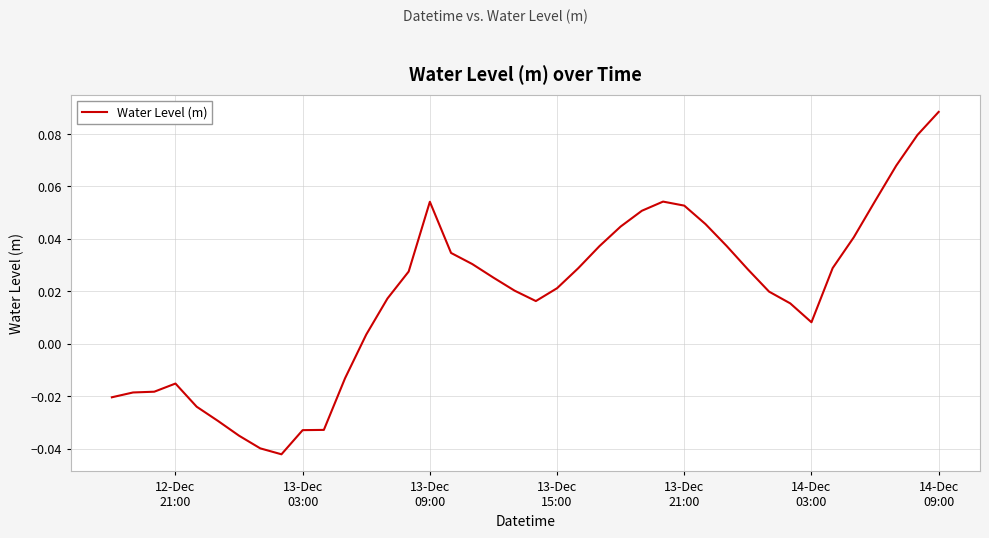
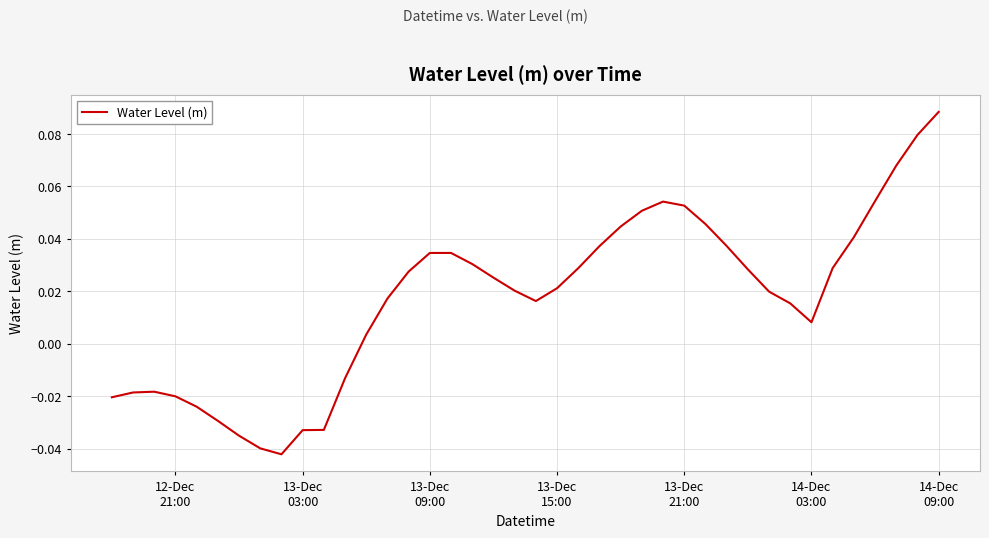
12-Dec 21:00: -0.015 -> -0.020
13-Dec 09:00: 0.054 -> 0.035
